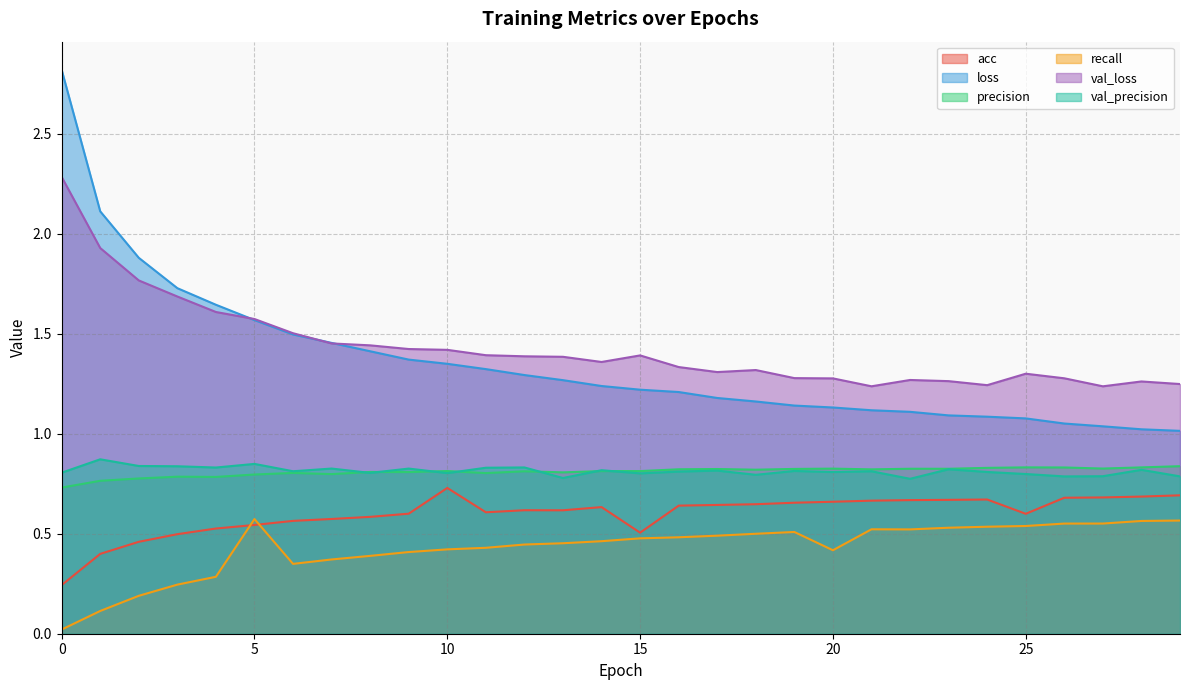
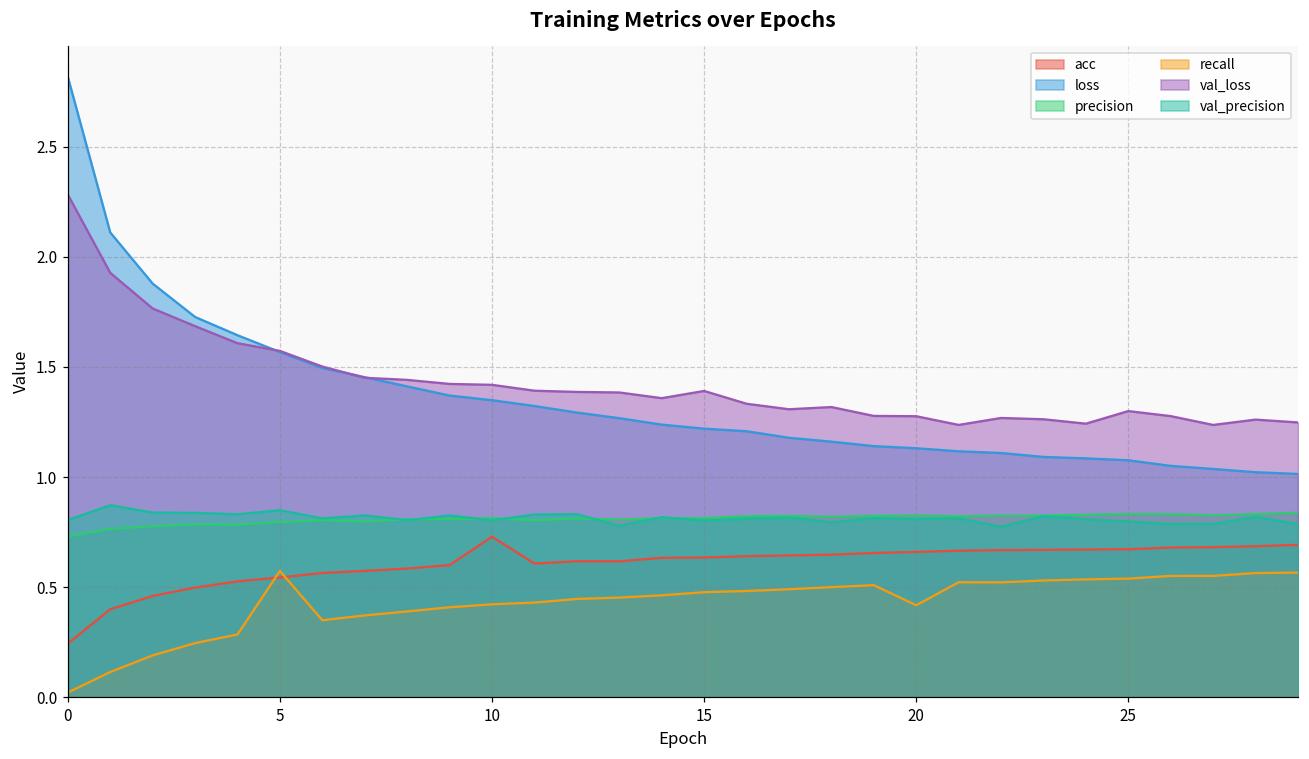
acc, 15: 0.51 -> 0.63
acc, 25: 0.60 -> 0.67
